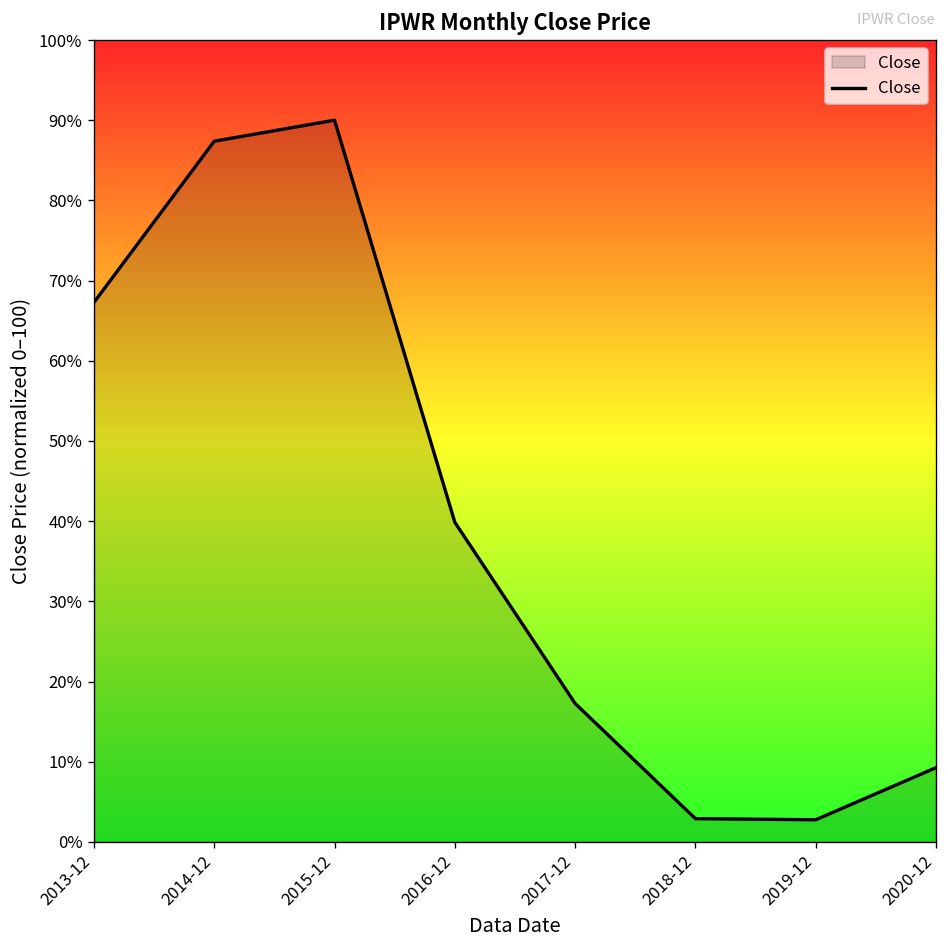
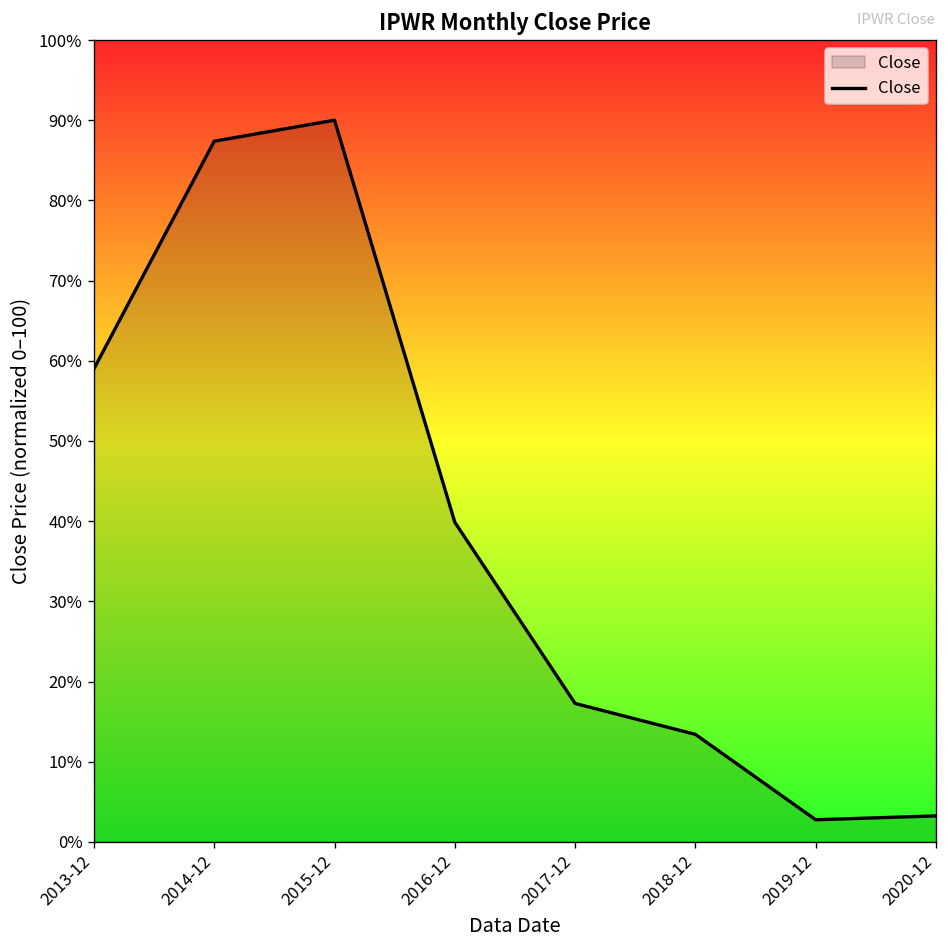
2013-12: 67% -> 59%
2018-12: 3% -> 13%
2020-12: 9% -> 3%
